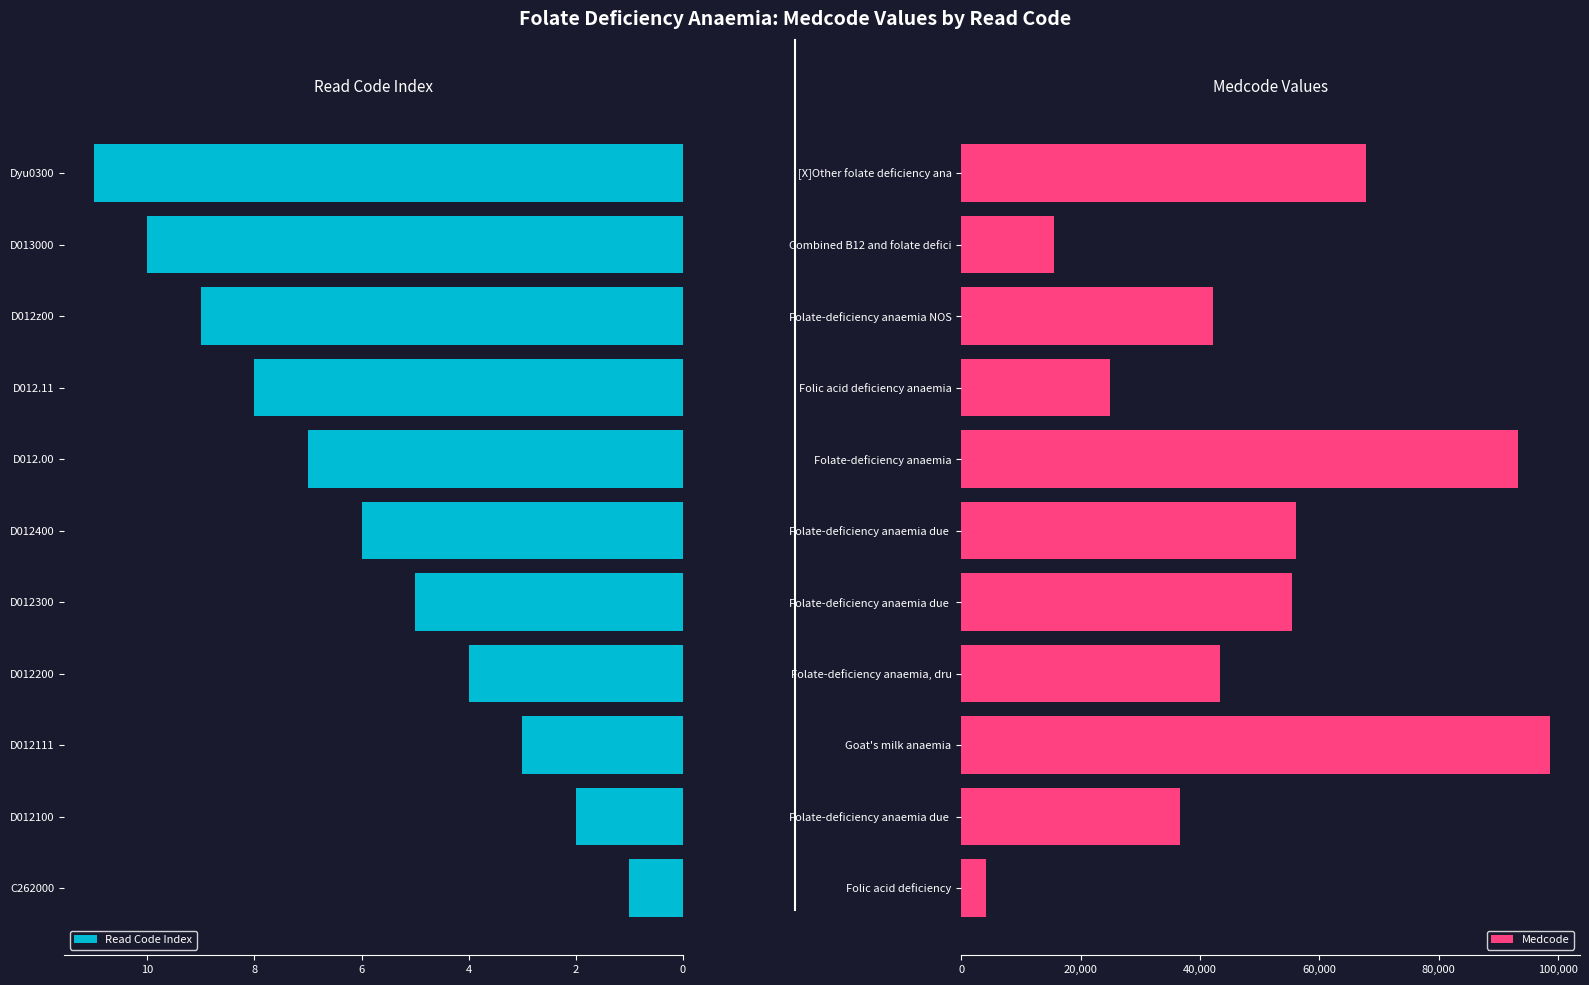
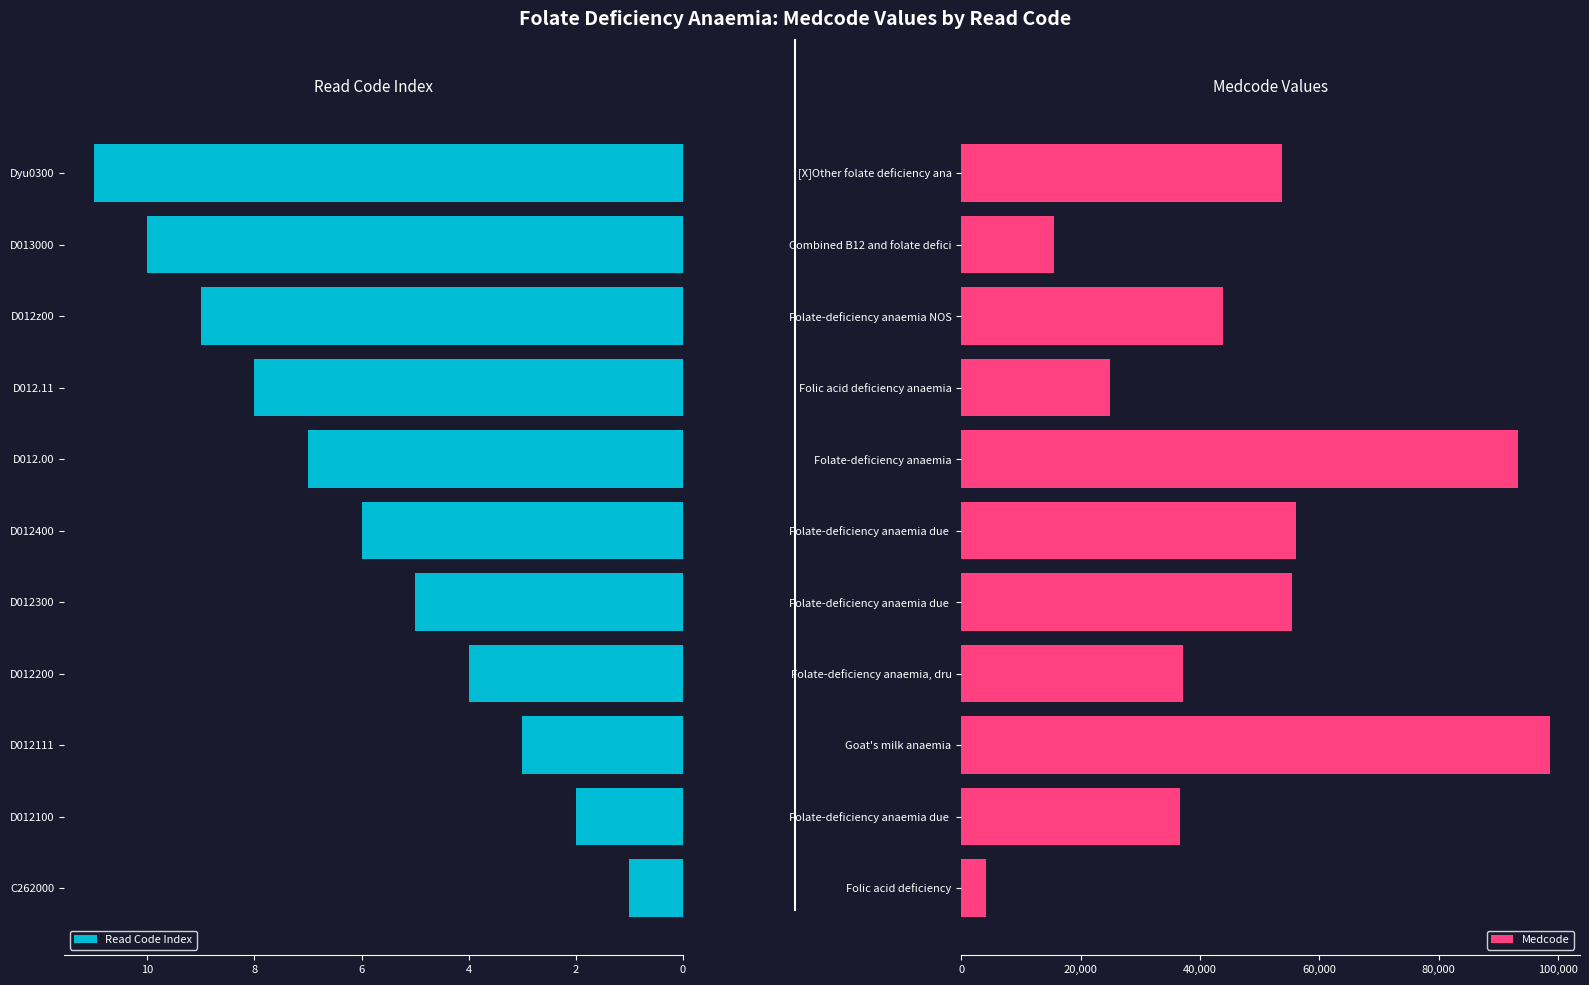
Medcode Values, [X]Other folate deficiency ana: 68,000 -> 54,000
Medcode Values, Folate-deficiency anaemia NOS: 42,000 -> 44,000
Medcode Values, Folate-deficiency anaemia, dru: 43,000 -> 37,000
